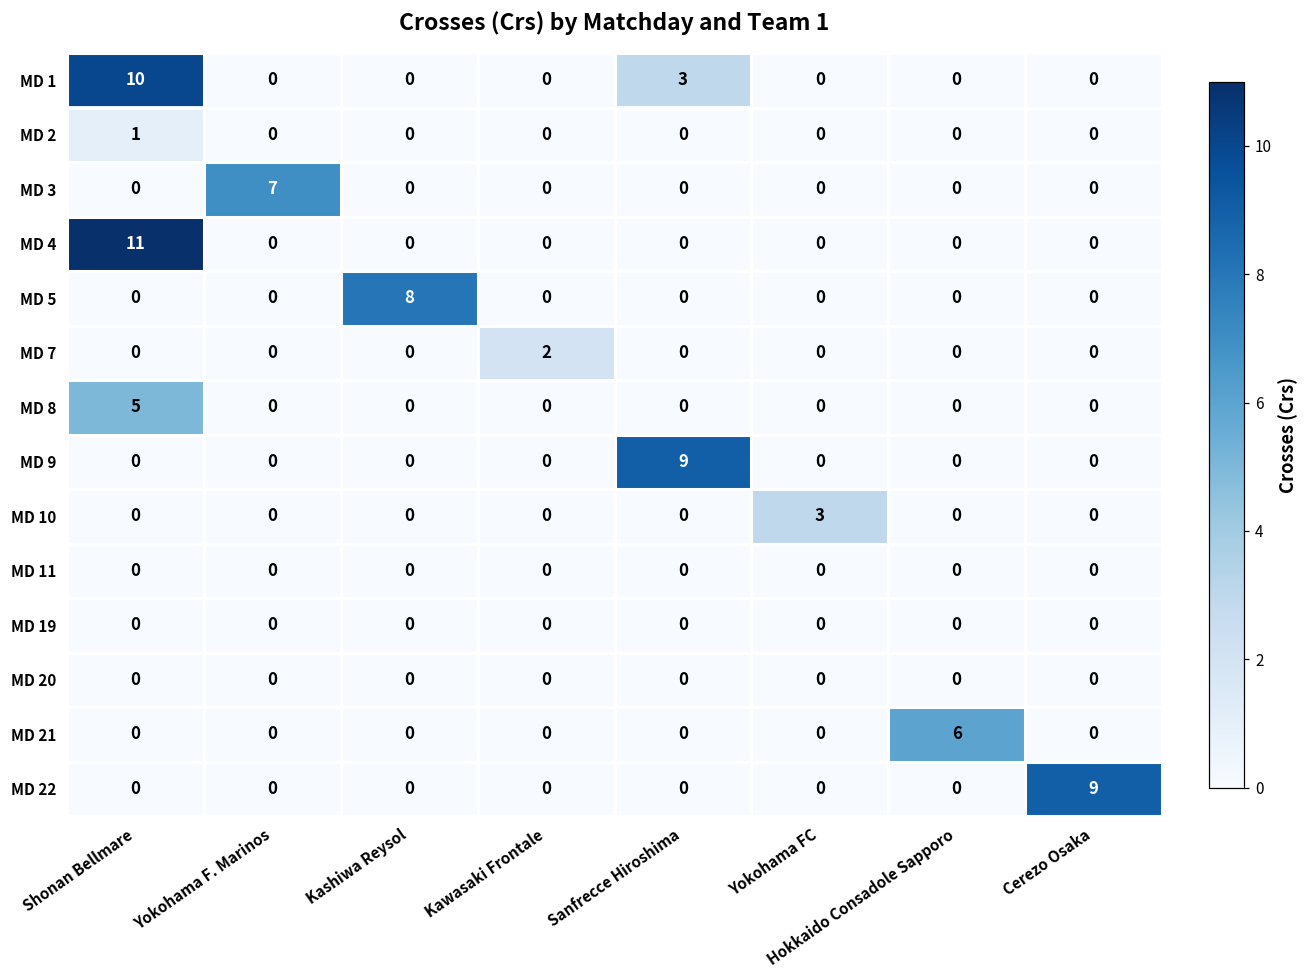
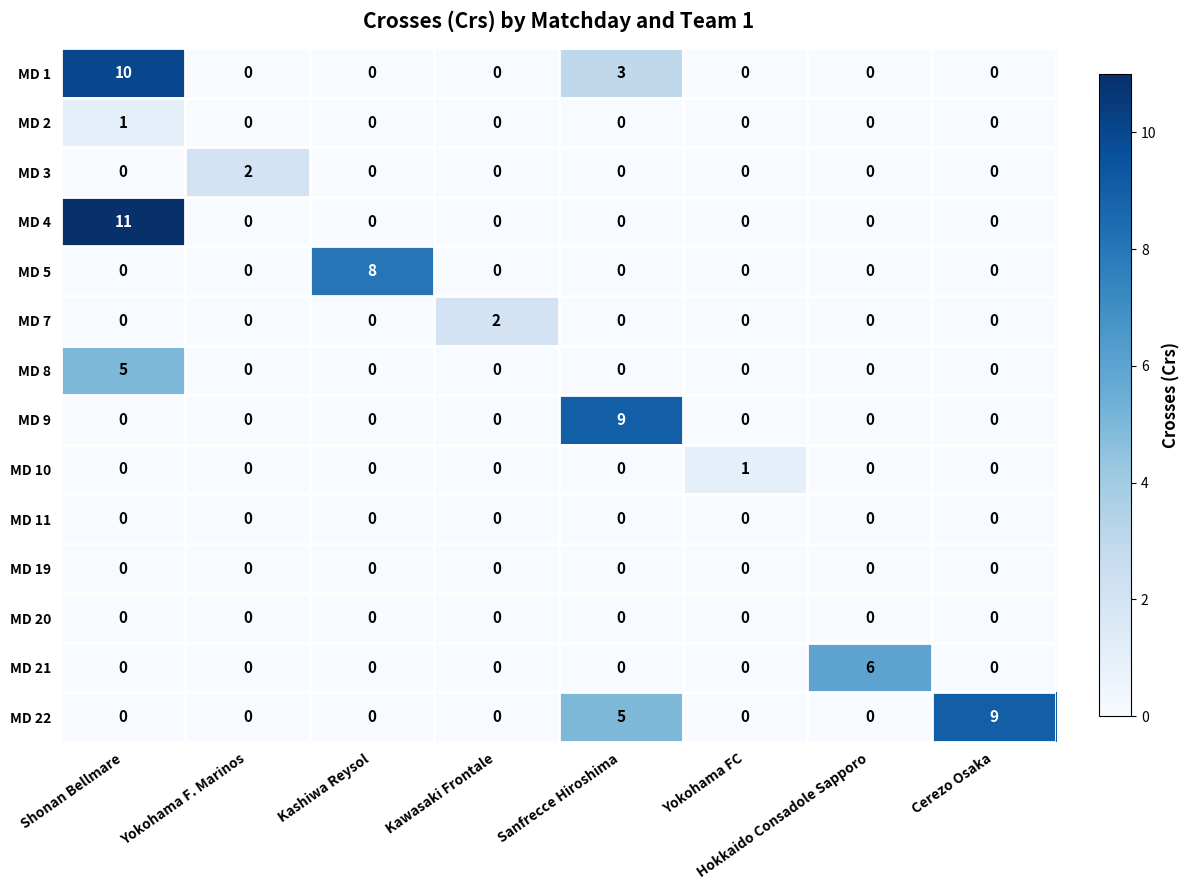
MD 3, Yokohama F. Marinos: 7 -> 2
MD 10, Yokohama FC: 3 -> 1
MD 22, Sanfrecce Hiroshima: 0 -> 5
